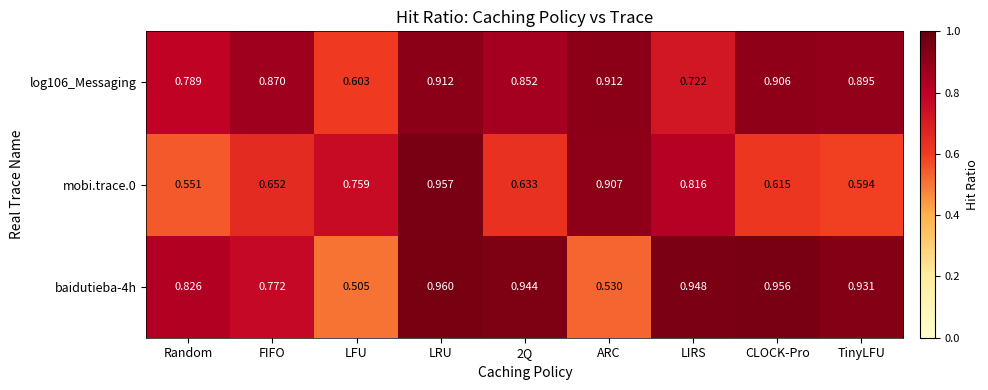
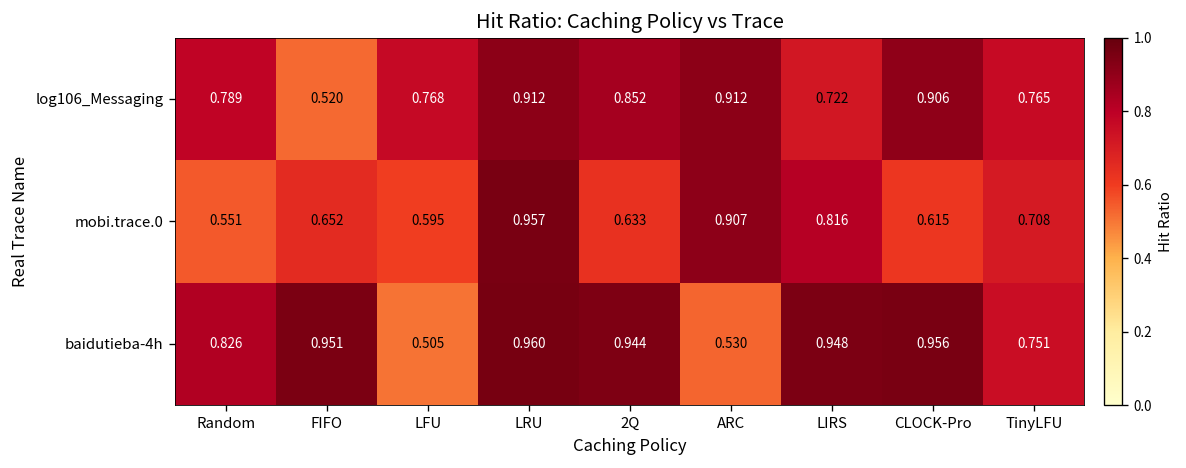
log106_Messaging, FIFO: 0.870 -> 0.520
log106_Messaging, LFU: 0.603 -> 0.768
log106_Messaging, TinyLFU: 0.895 -> 0.765
mobi.trace.0, LFU: 0.759 -> 0.595
mobi.trace.0, TinyLFU: 0.594 -> 0.708
baidutieba-4h, FIFO: 0.772 -> 0.951
baidutieba-4h, TinyLFU: 0.931 -> 0.751
